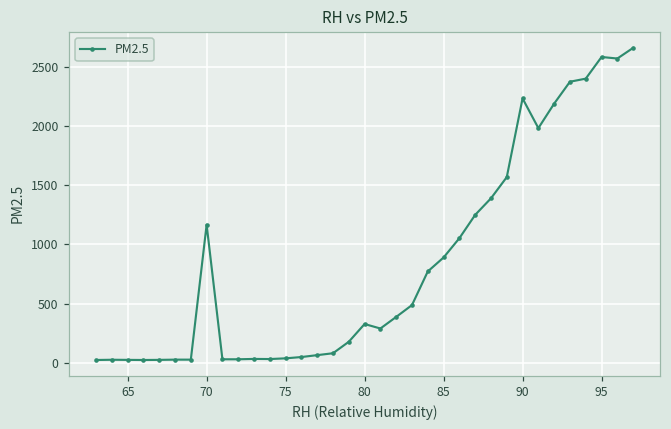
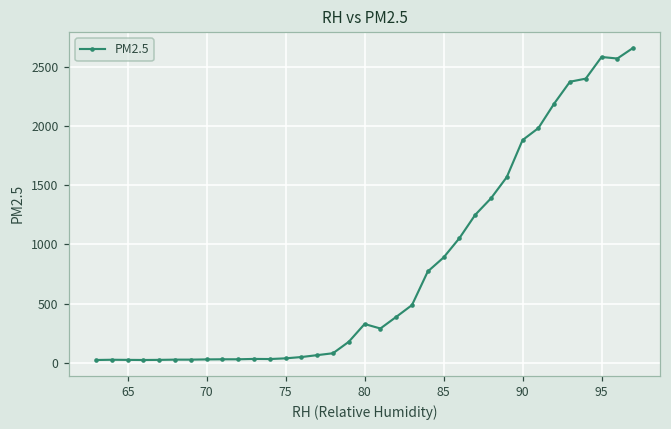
70: 1170 -> 30
90: 2230 -> 1880
